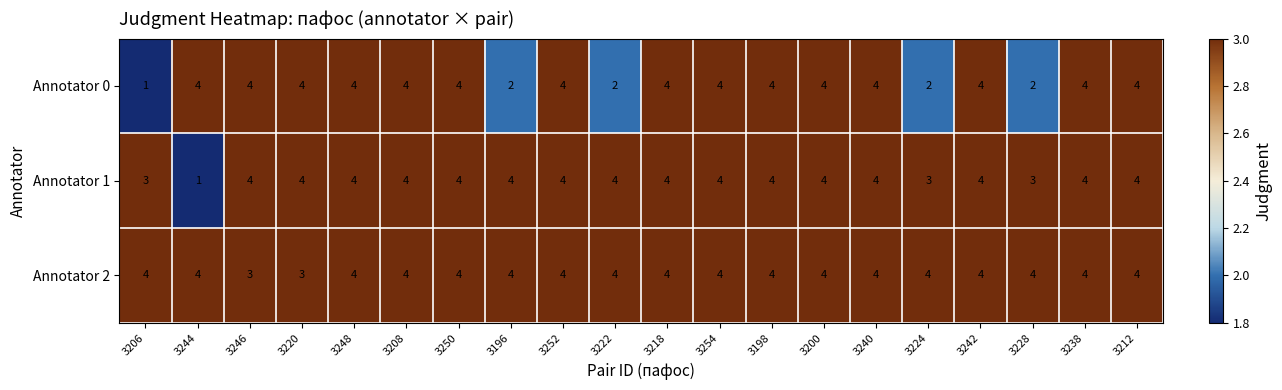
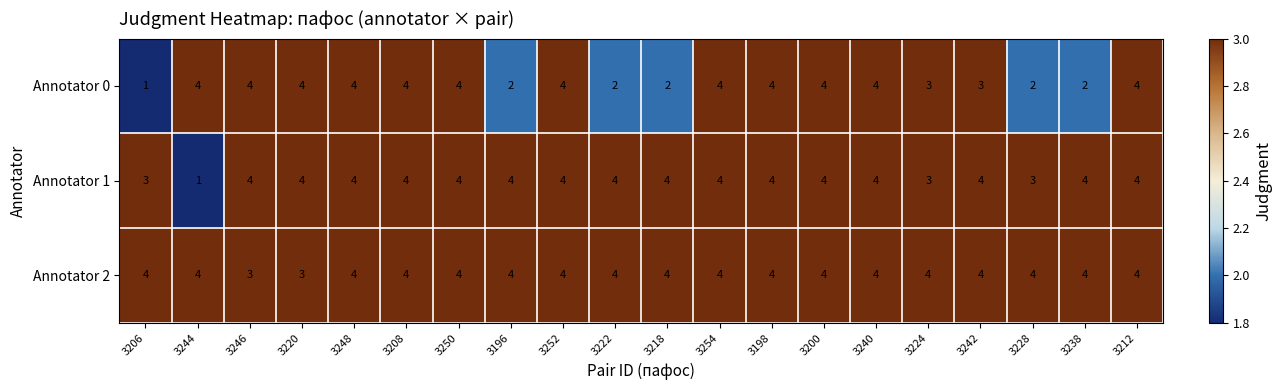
Annotator 0, 3218: 4 -> 2
Annotator 0, 3224: 2 -> 3
Annotator 0, 3242: 4 -> 3
Annotator 0, 3238: 4 -> 2
